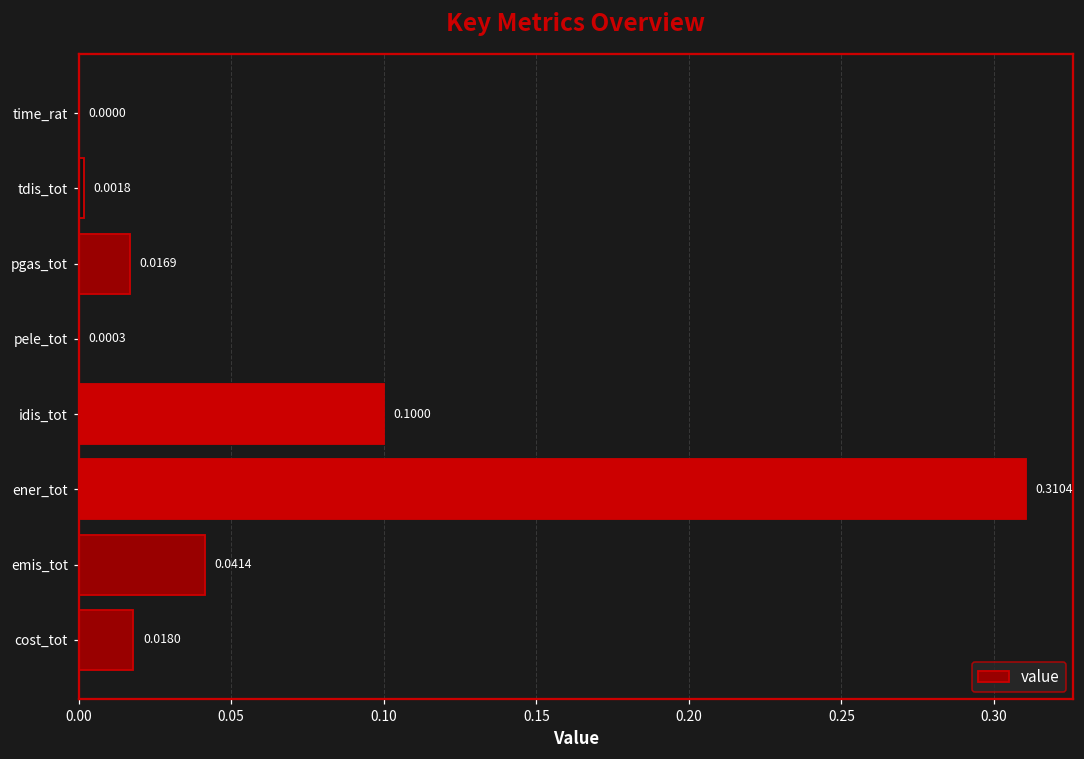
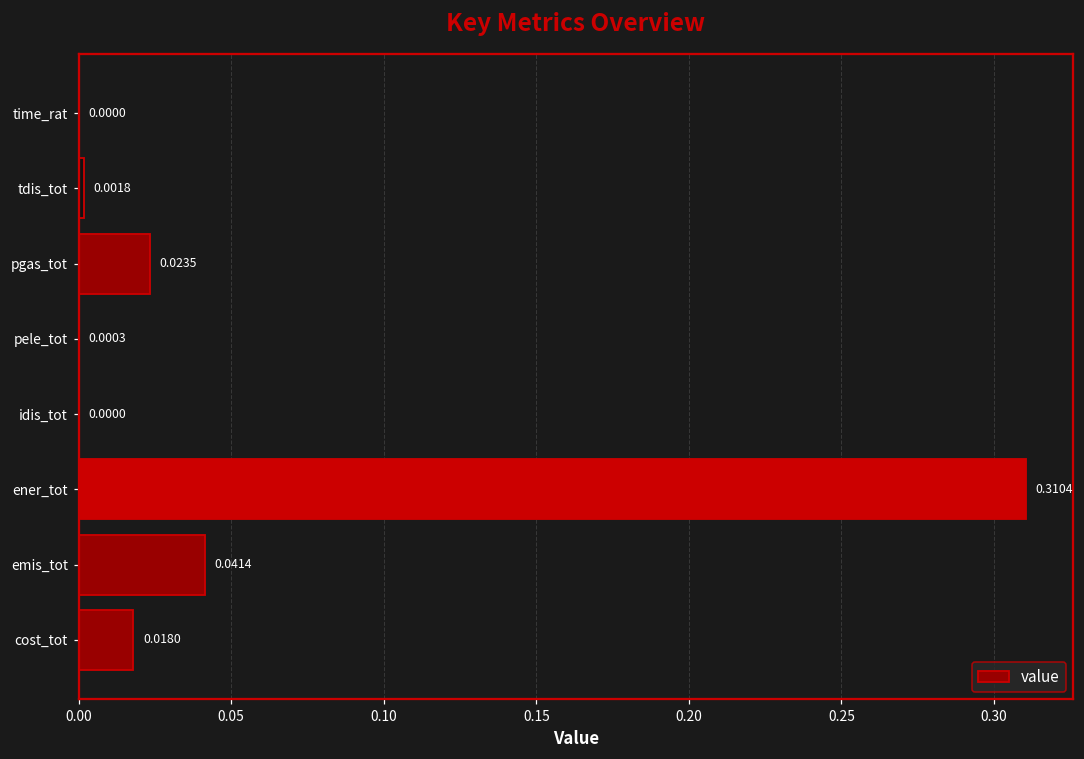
pgas_tot: 0.0169 -> 0.0235
idis_tot: 0.1000 -> 0.0000
